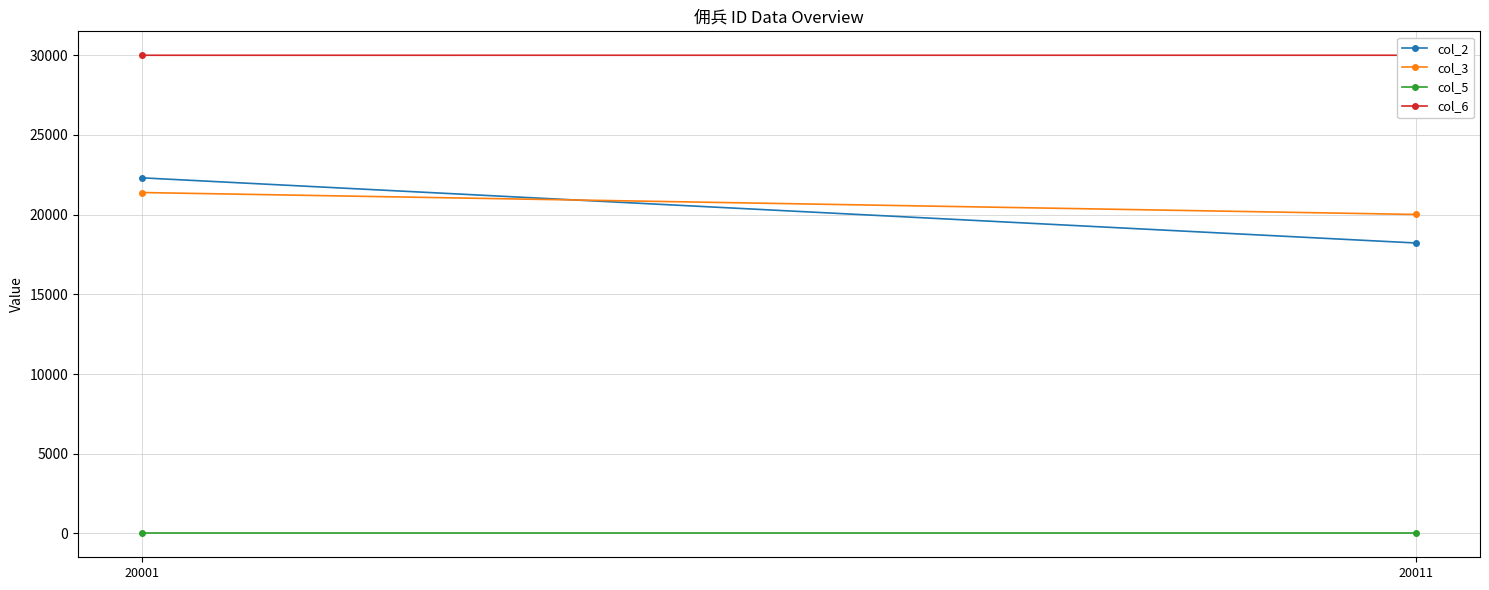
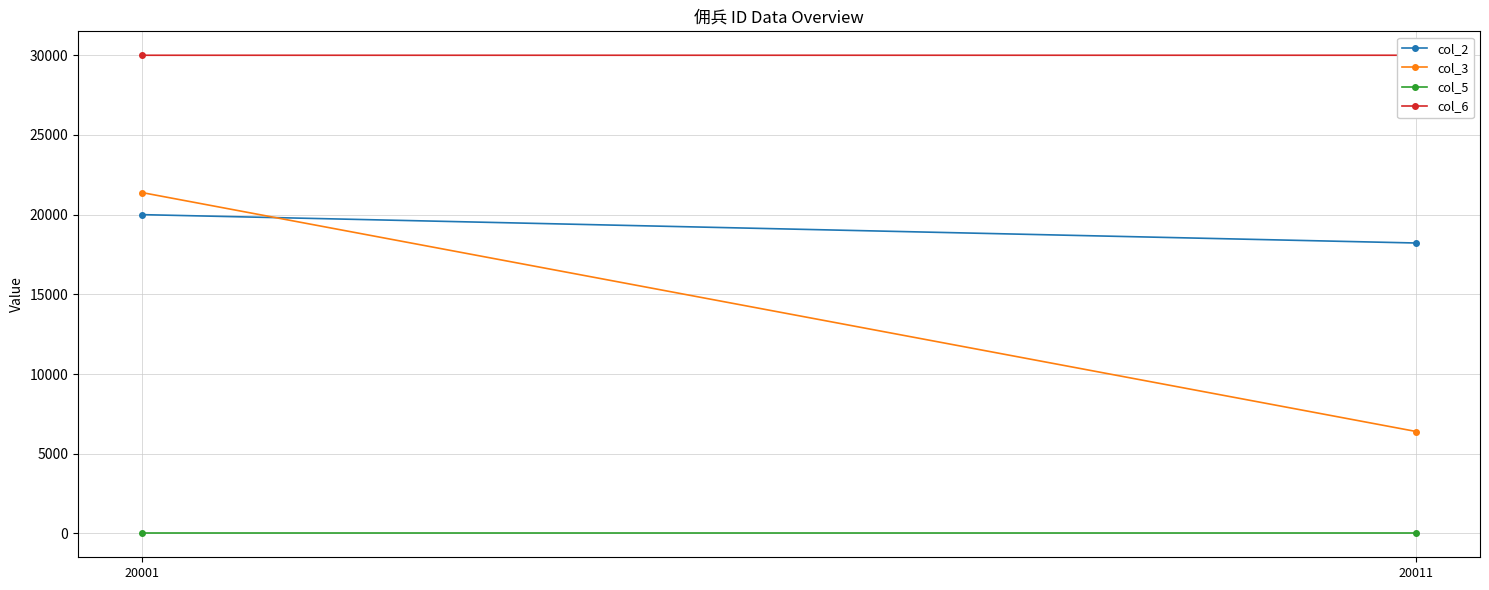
col_2, 20001: 22300 -> 20000
col_3, 20011: 20000 -> 6400
